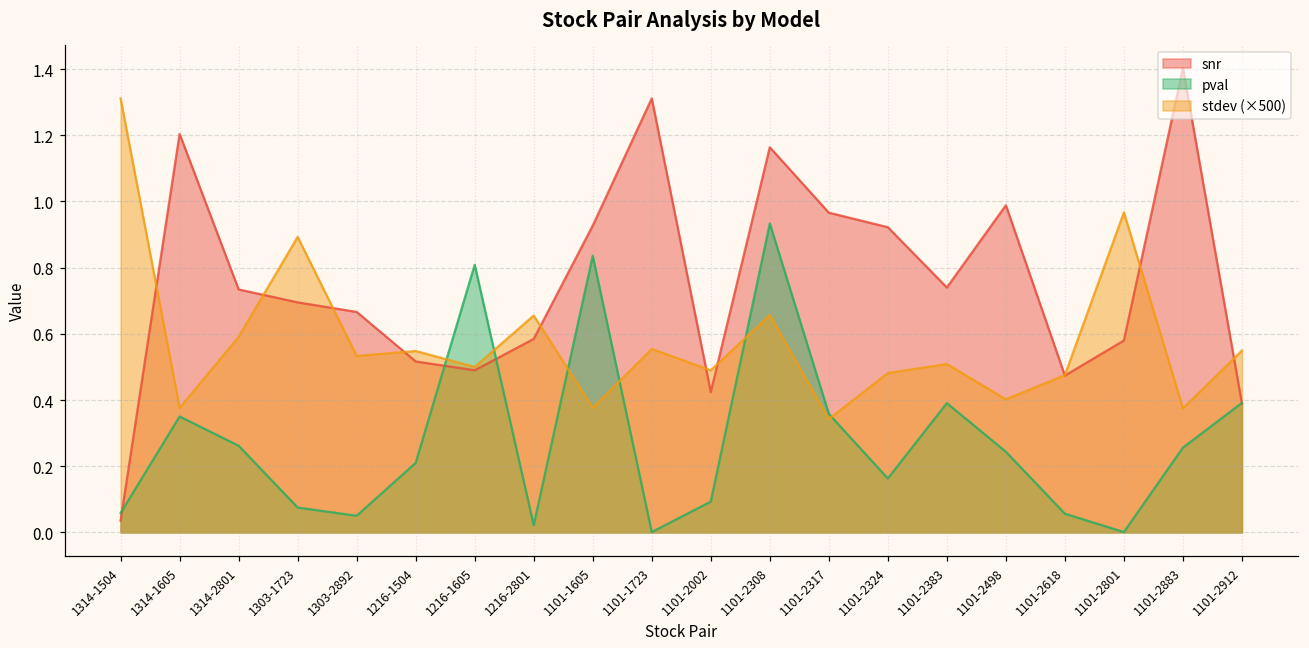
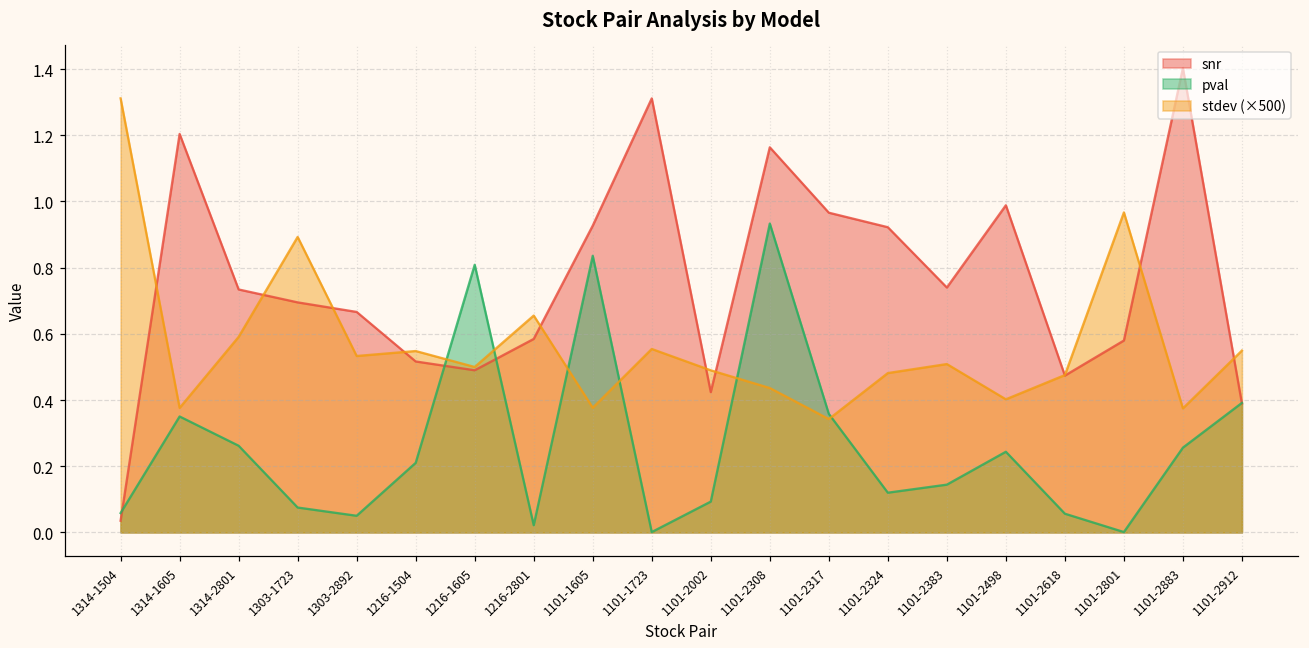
stdev (×500), 1101-2308: 0.66 -> 0.44
pval, 1101-2324: 0.16 -> 0.12
pval, 1101-2383: 0.39 -> 0.14
